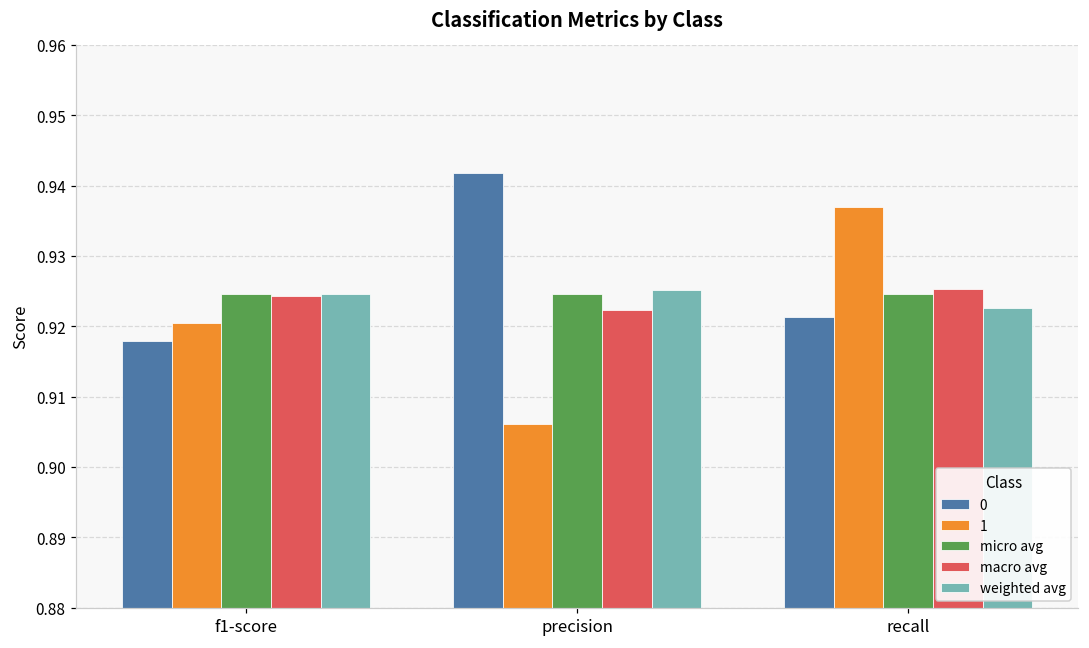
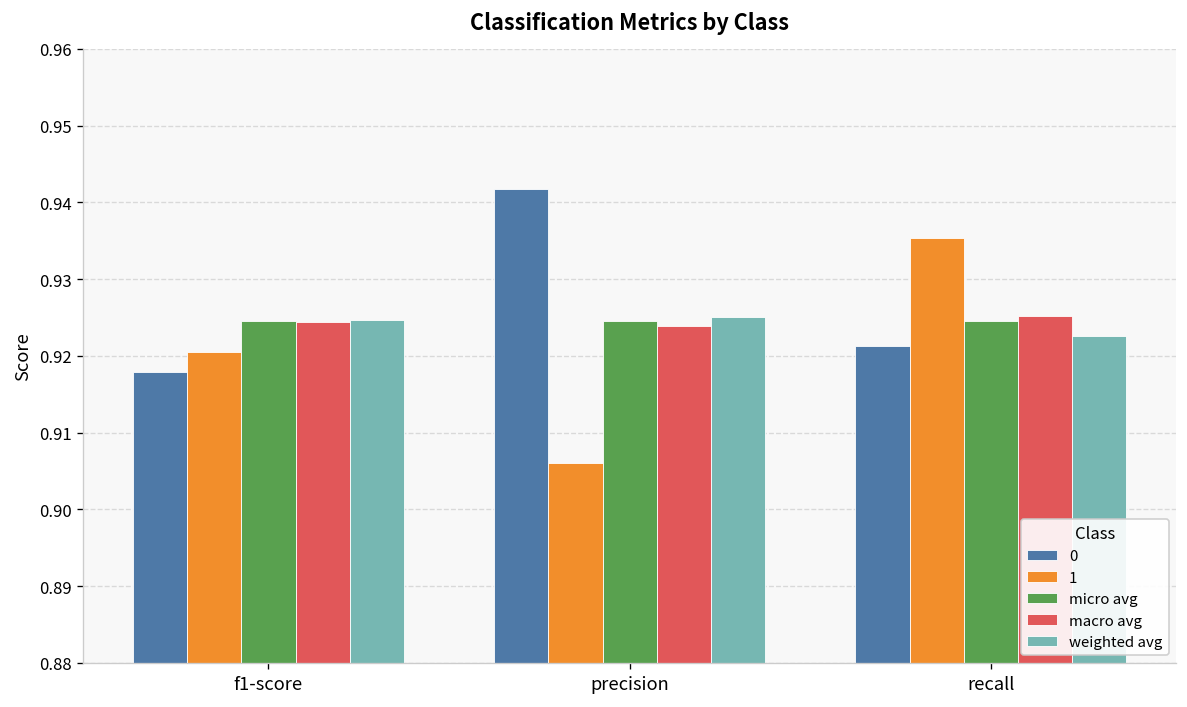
macro avg, precision: 0.922 -> 0.924
1, recall: 0.937 -> 0.935
